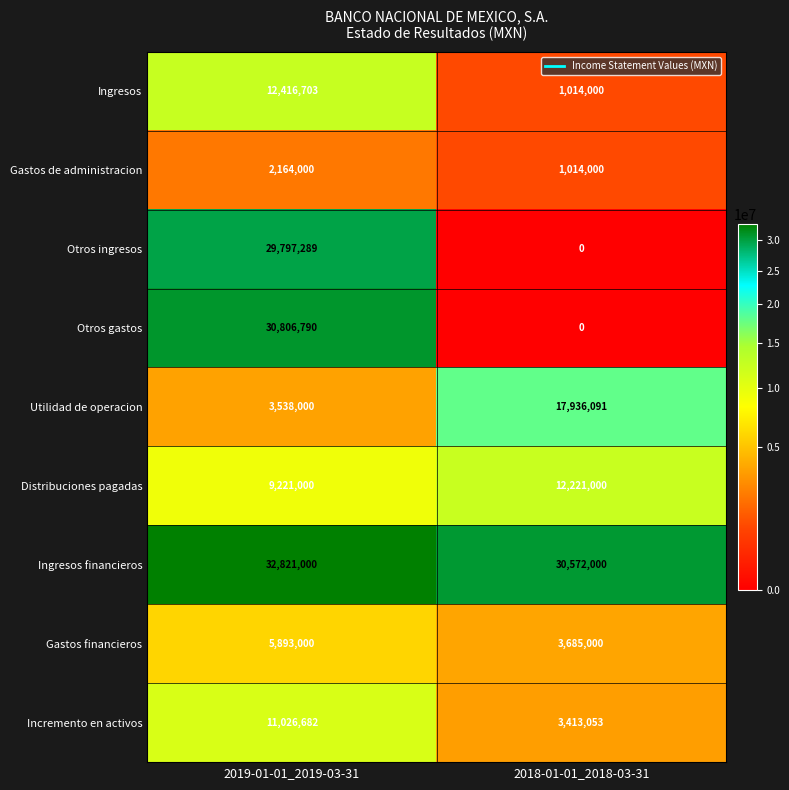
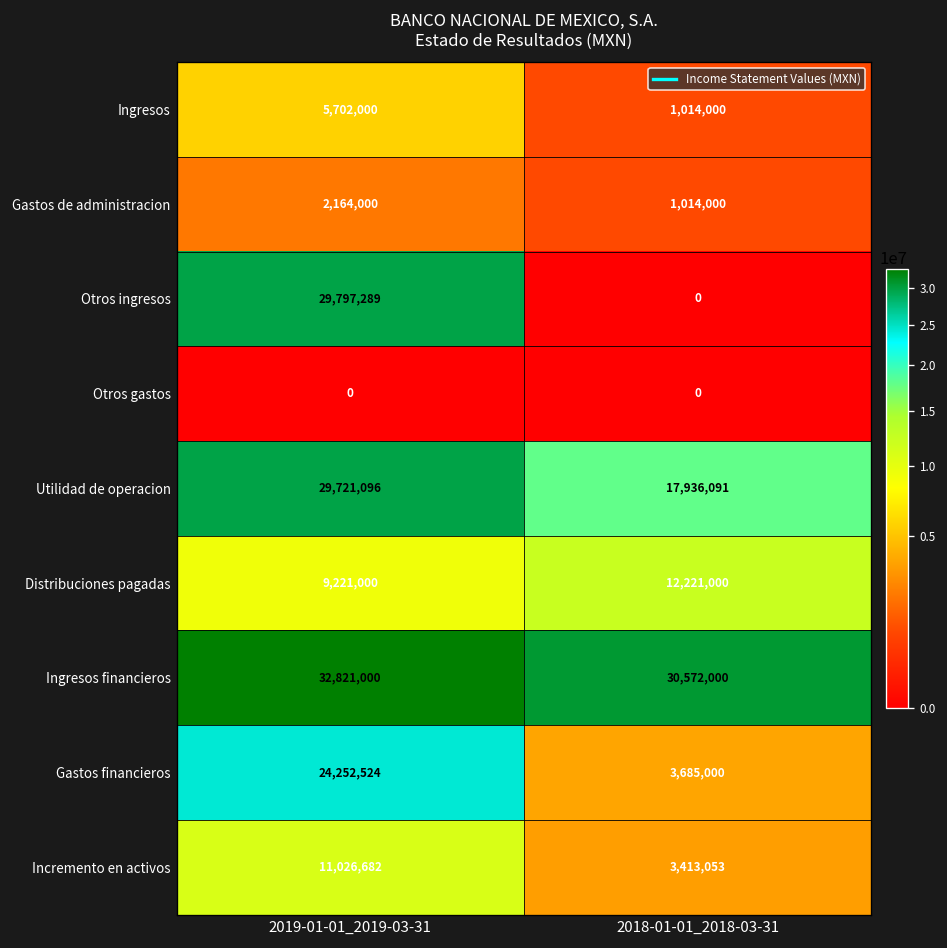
Ingresos, 2019-01-01_2019-03-31: 12,416,703 -> 5,702,000
Otros gastos, 2019-01-01_2019-03-31: 30,806,790 -> 0
Utilidad de operacion, 2019-01-01_2019-03-31: 3,538,000 -> 29,721,096
Gastos financieros, 2019-01-01_2019-03-31: 5,893,000 -> 24,252,524
